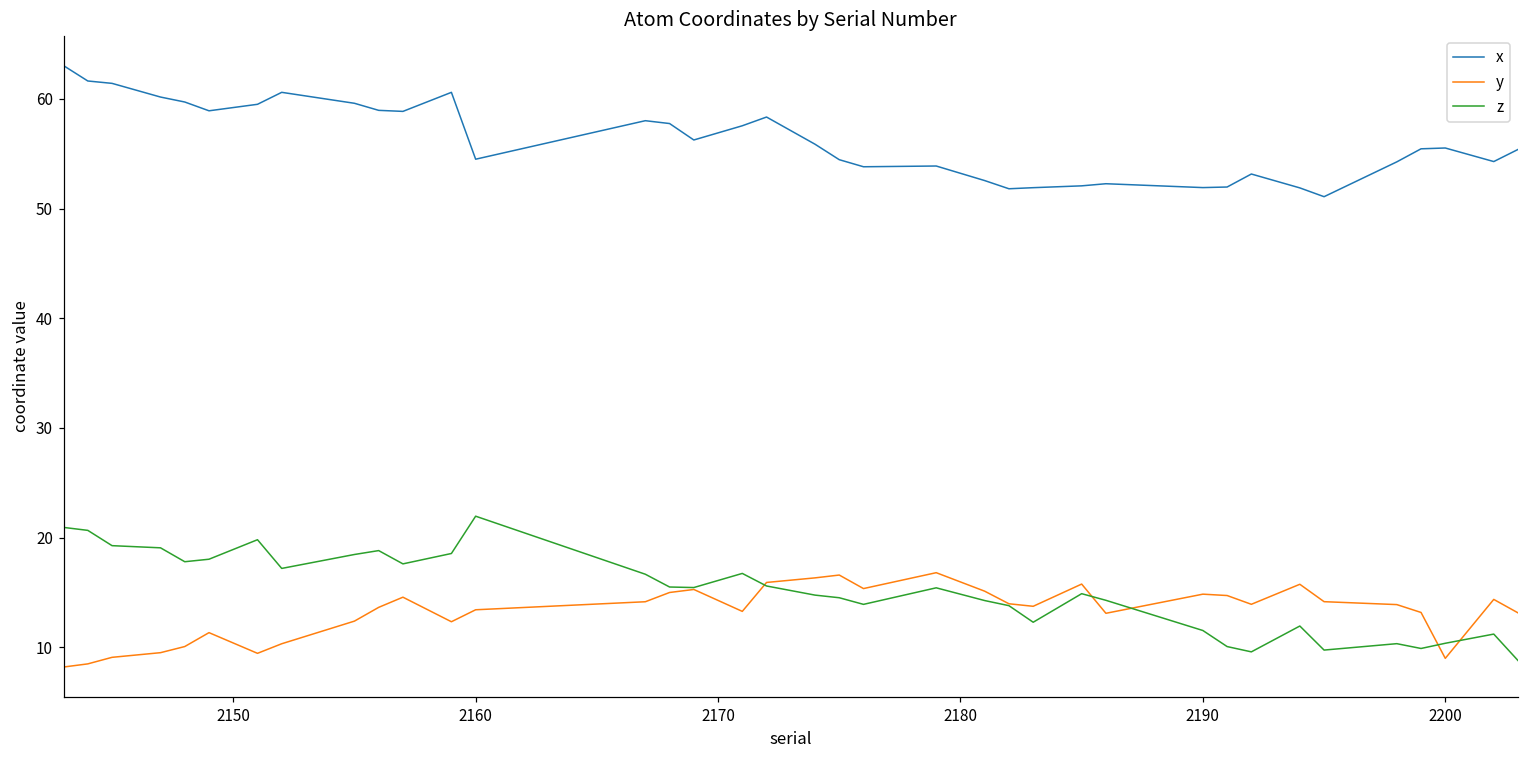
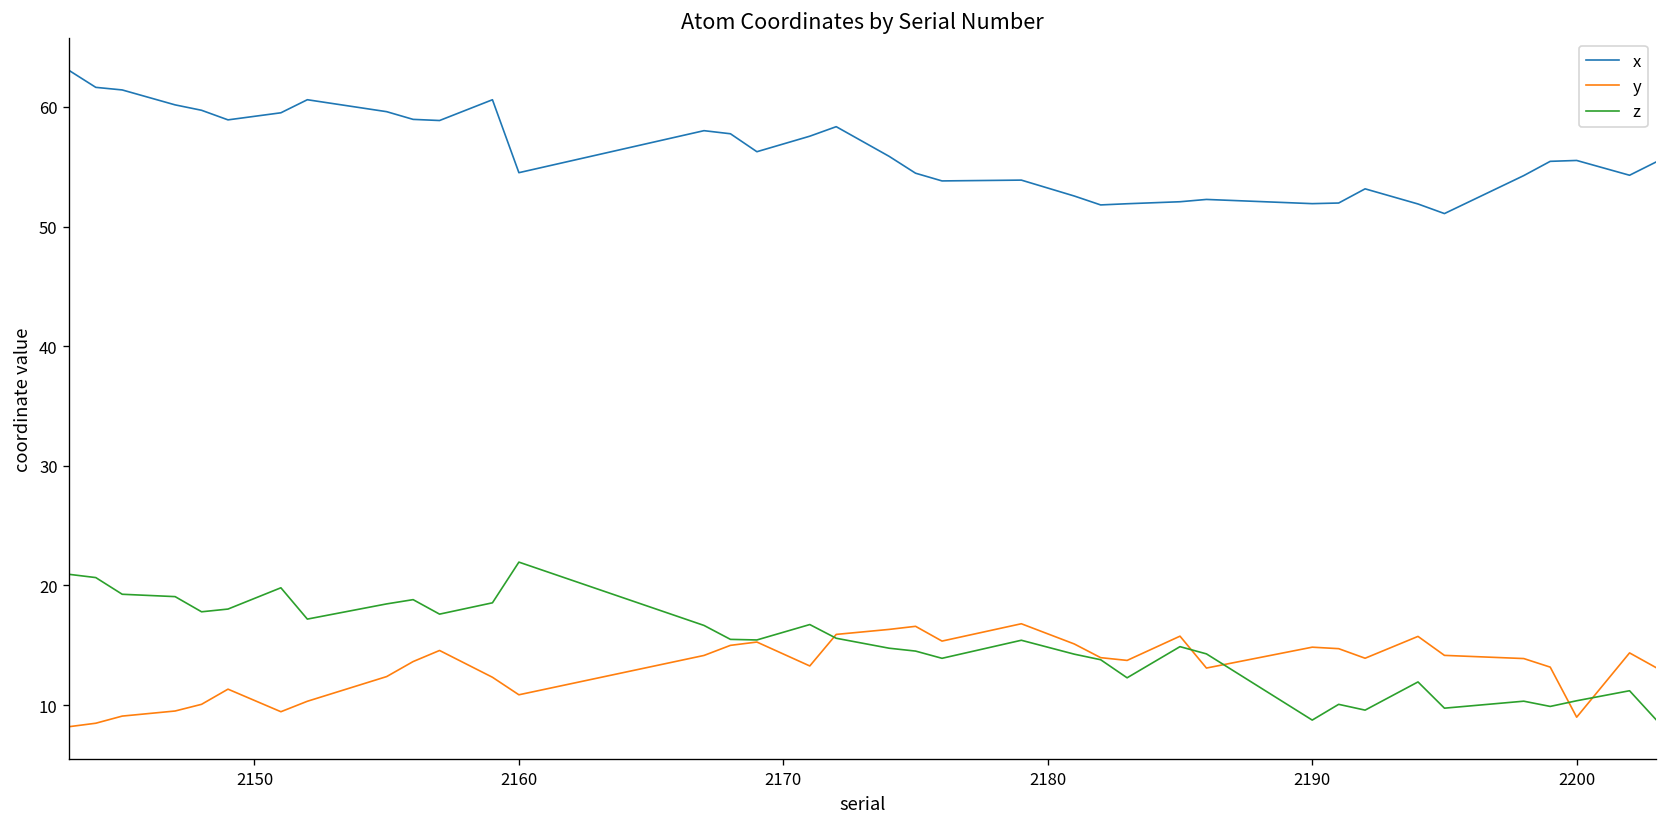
y, 2160: 13 -> 11
z, 2190: 12 -> 9
